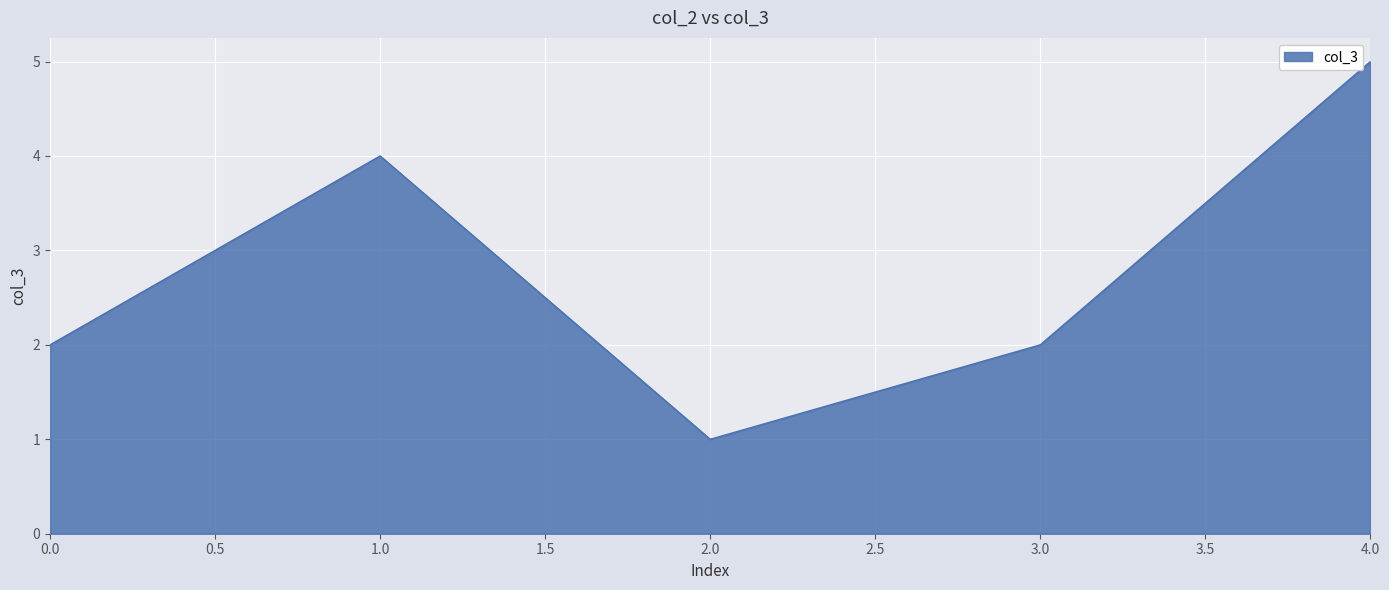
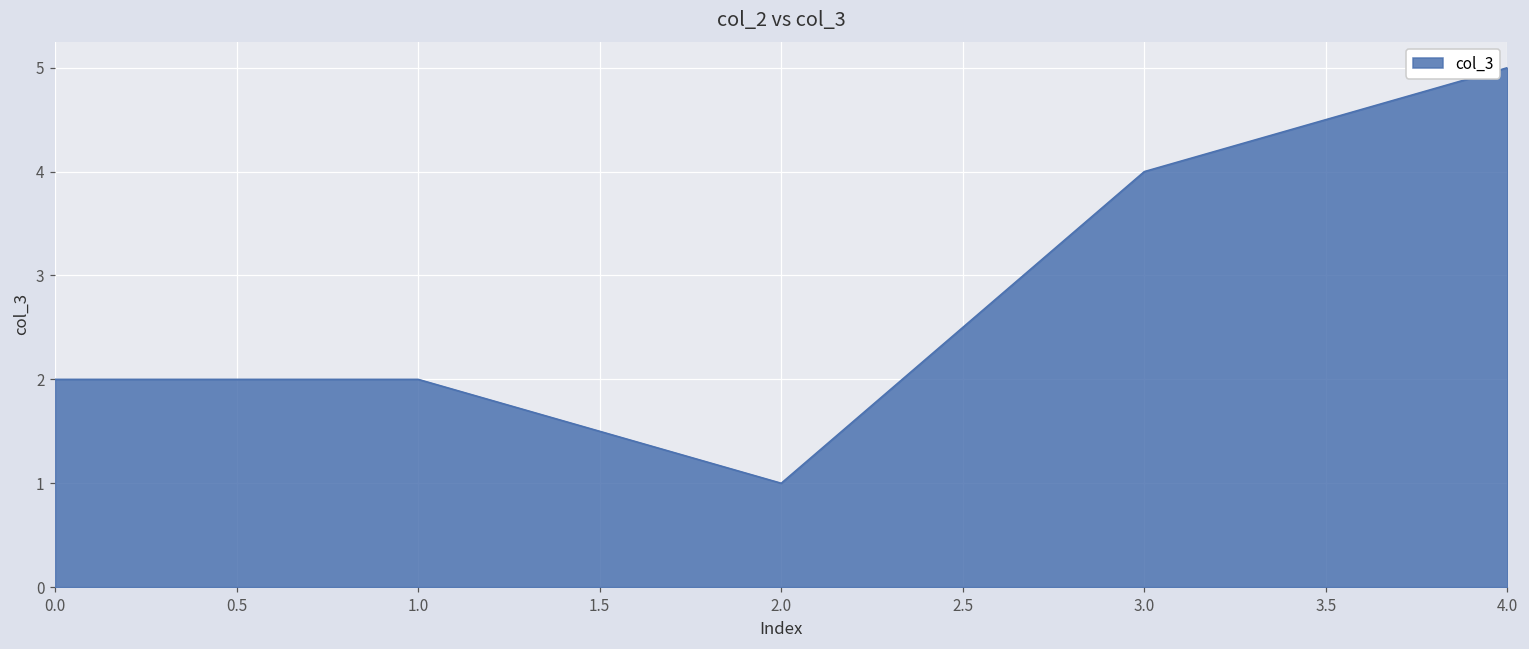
1.0: 4 -> 2
3.0: 2 -> 4
